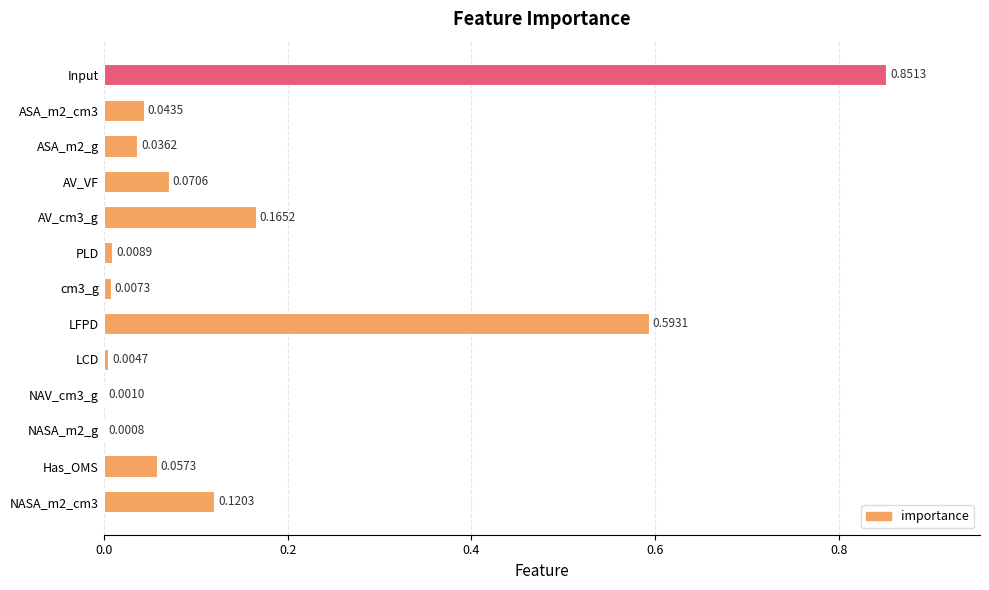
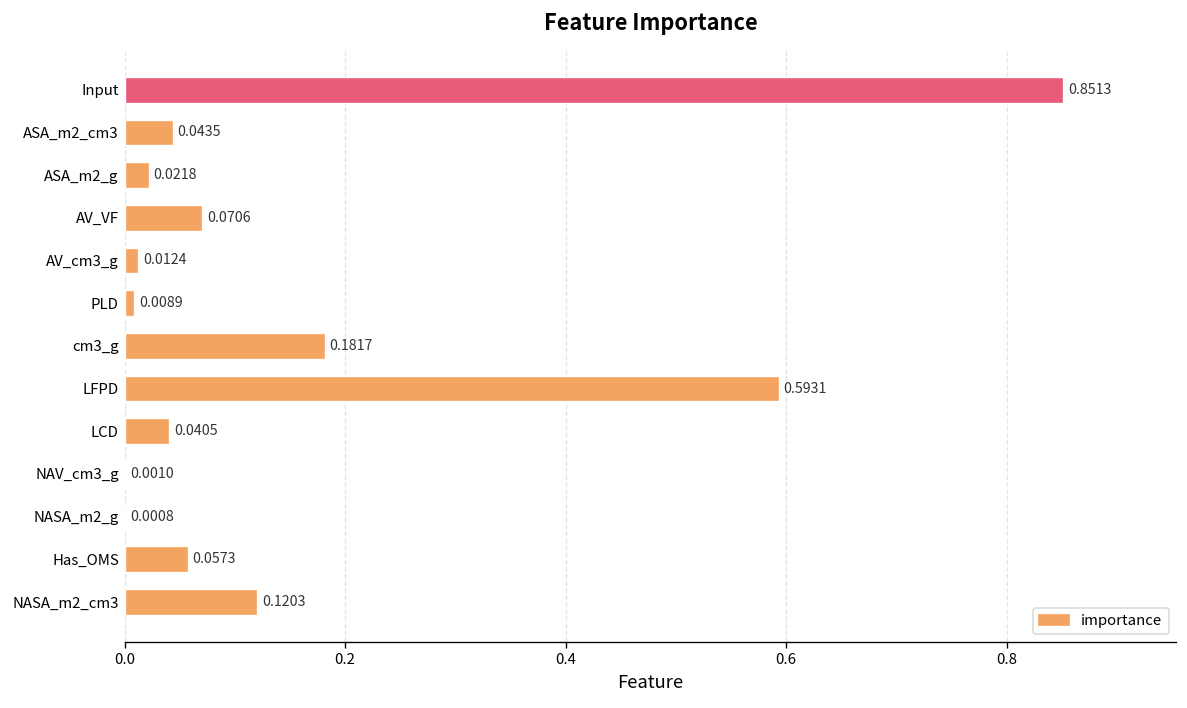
ASA_m2_g: 0.0362 -> 0.0218
AV_cm3_g: 0.1652 -> 0.0124
cm3_g: 0.0073 -> 0.1817
LCD: 0.0047 -> 0.0405
